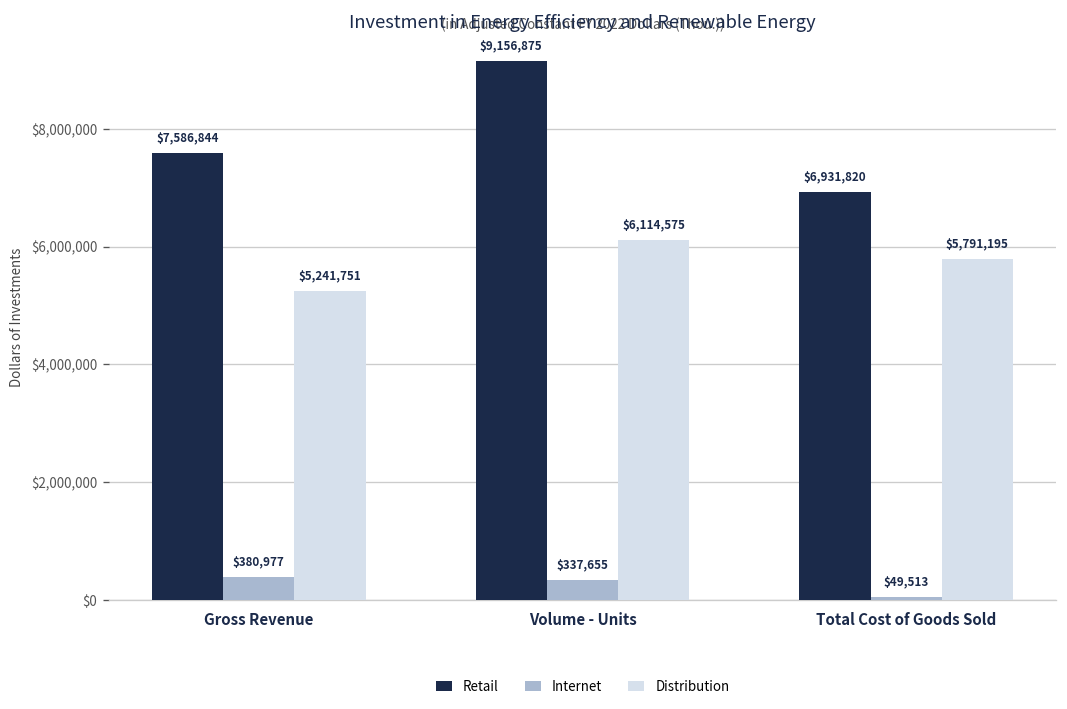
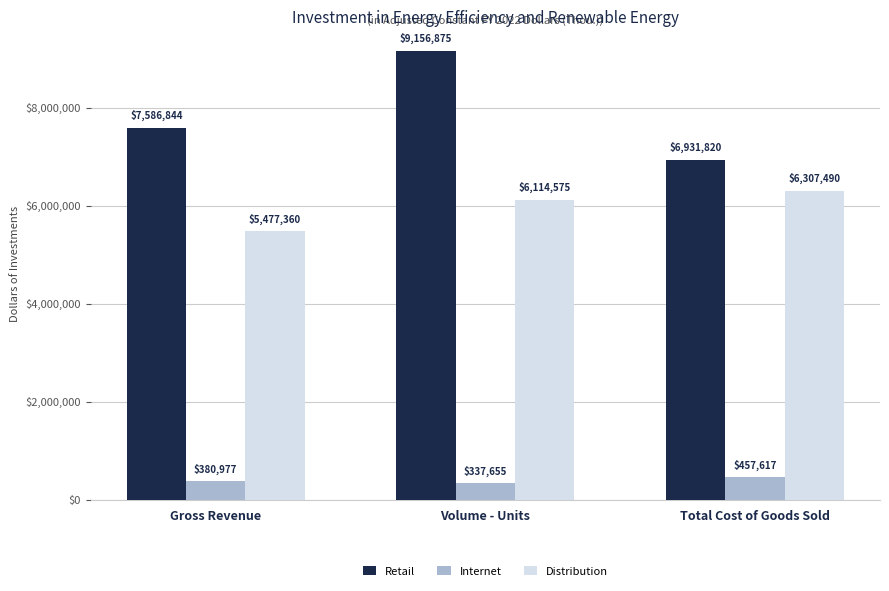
Distribution, Gross Revenue: $5,241,751 -> $5,477,360
Internet, Total Cost of Goods Sold: $49,513 -> $457,617
Distribution, Total Cost of Goods Sold: $5,791,195 -> $6,307,490
